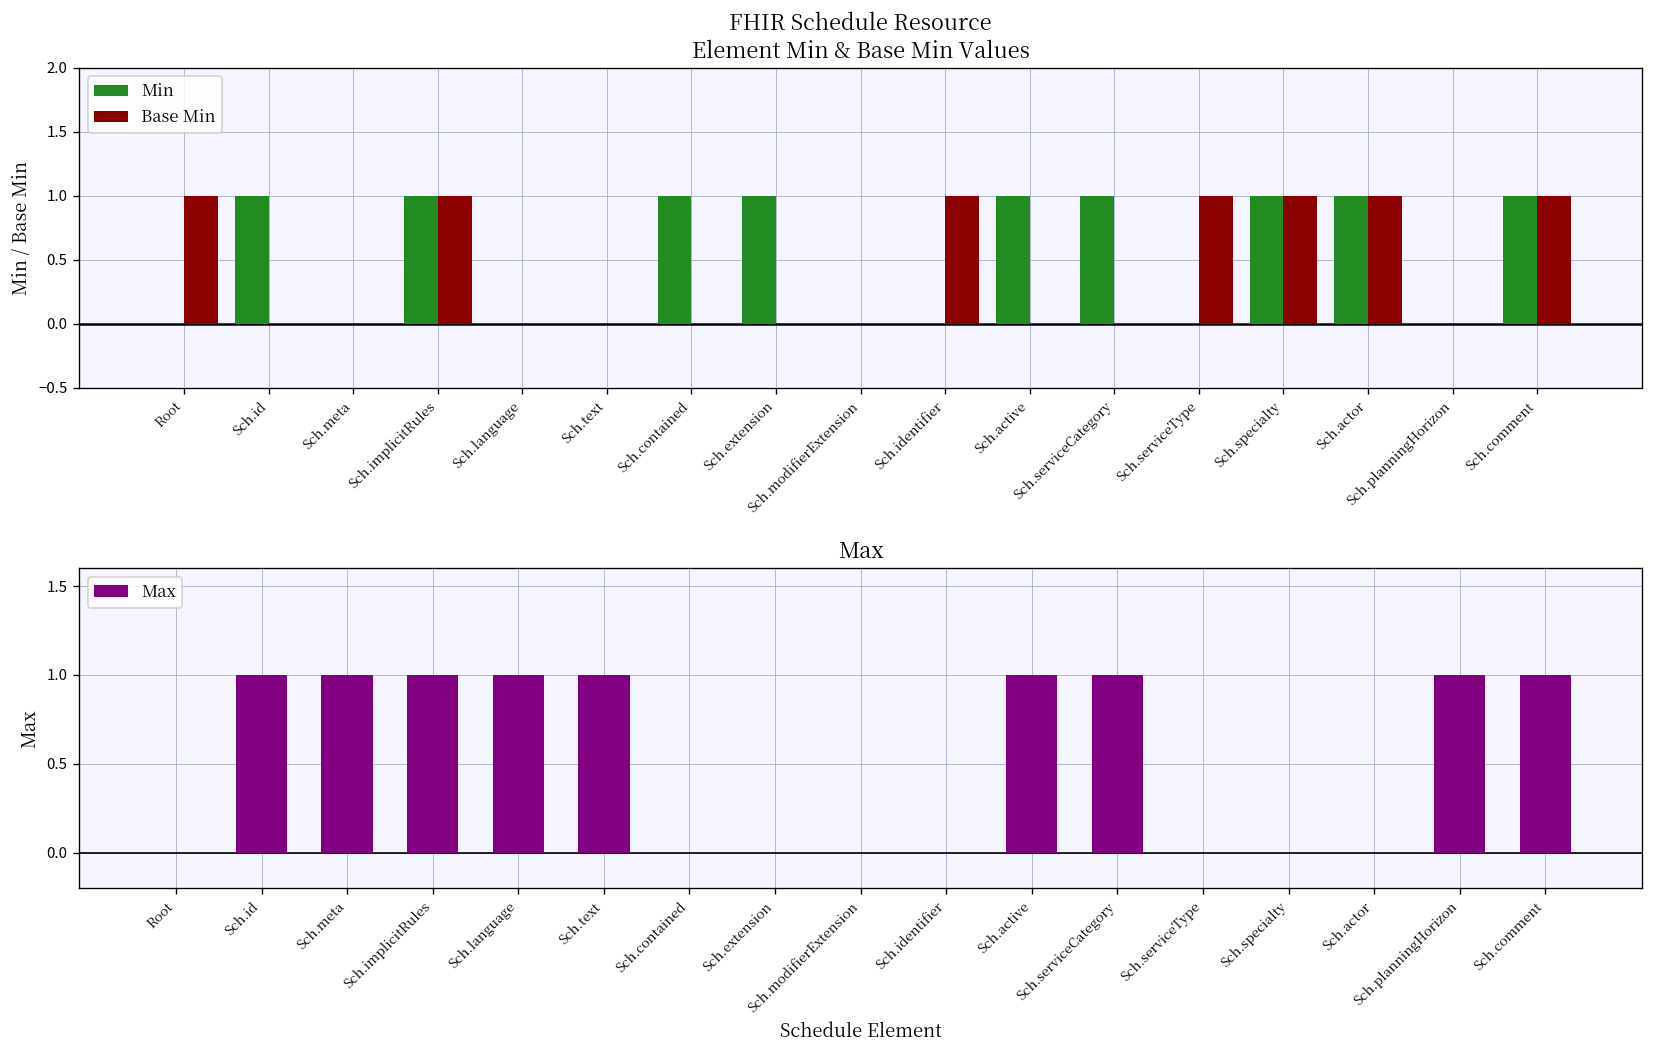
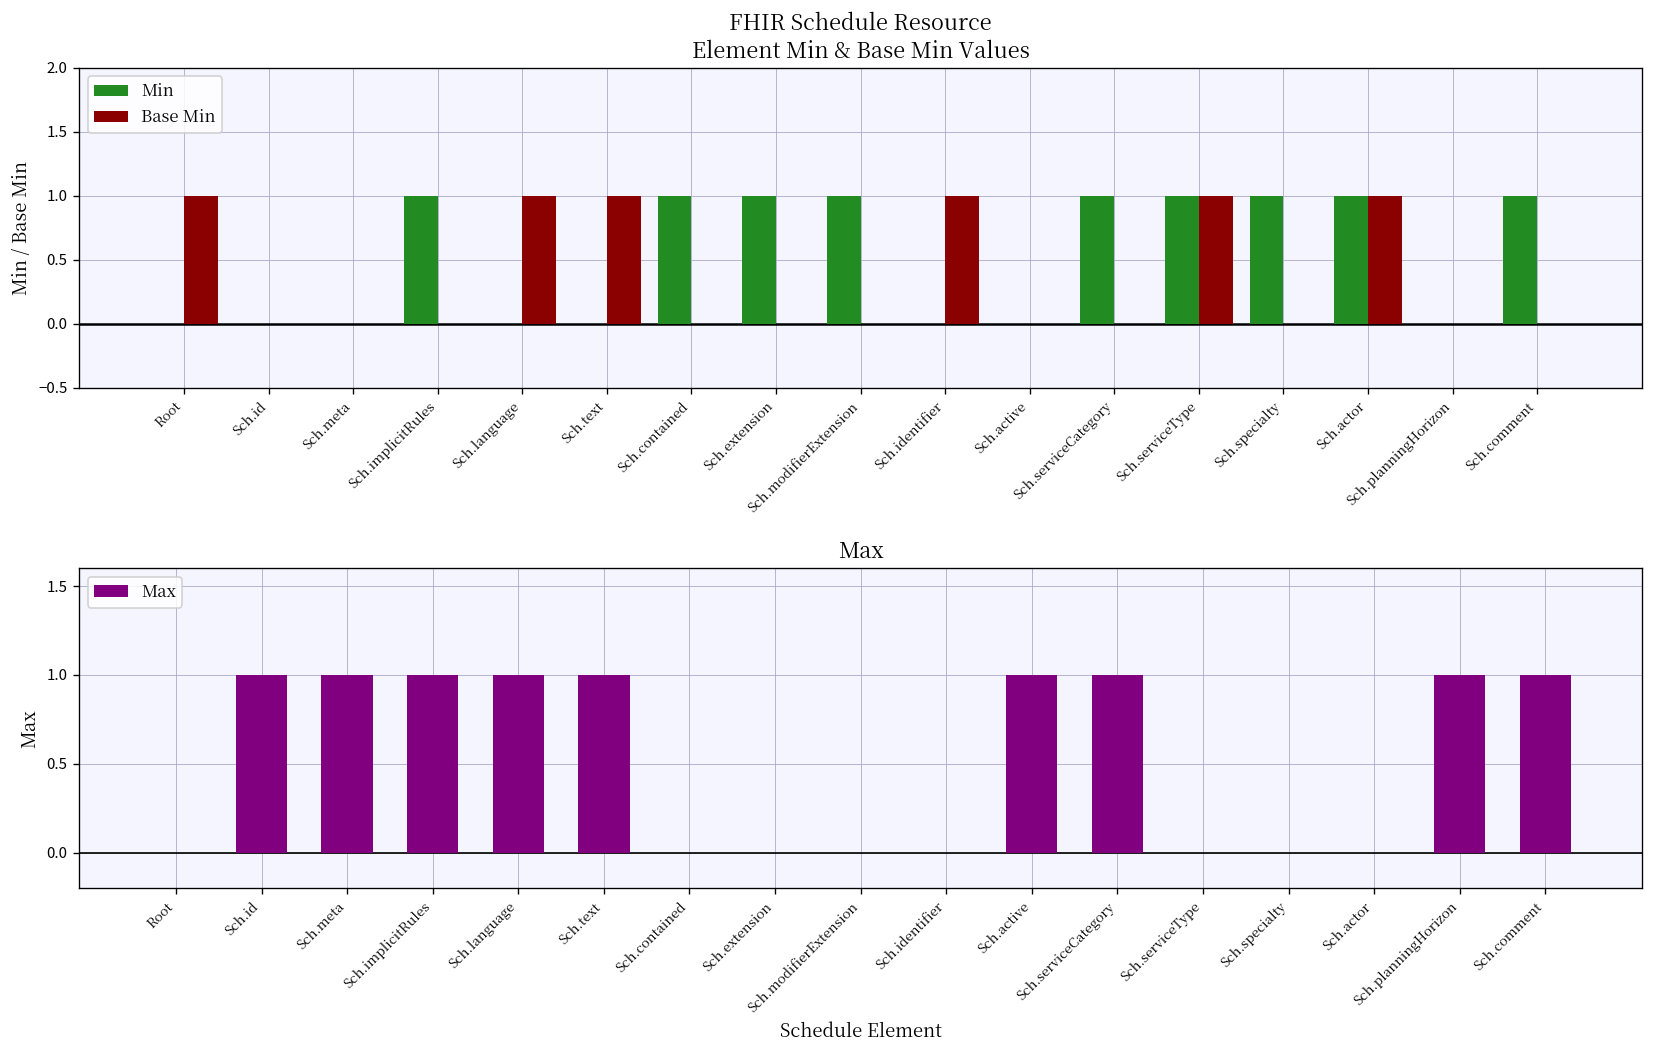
FHIR Schedule Resource Element Min & Base Min Values, Min, Sch.id: 1 -> 0
FHIR Schedule Resource Element Min & Base Min Values, Base Min, Sch.implicitRules: 1 -> 0
FHIR Schedule Resource Element Min & Base Min Values, Base Min, Sch.language: 0 -> 1
FHIR Schedule Resource Element Min & Base Min Values, Base Min, Sch.text: 0 -> 1
FHIR Schedule Resource Element Min & Base Min Values, Min, Sch.modifierExtension: 0 -> 1
FHIR Schedule Resource Element Min & Base Min Values, Min, Sch.active: 1 -> 0
FHIR Schedule Resource Element Min & Base Min Values, Min, Sch.serviceType: 0 -> 1
FHIR Schedule Resource Element Min & Base Min Values, Base Min, Sch.specialty: 1 -> 0
FHIR Schedule Resource Element Min & Base Min Values, Base Min, Sch.comment: 1 -> 0
